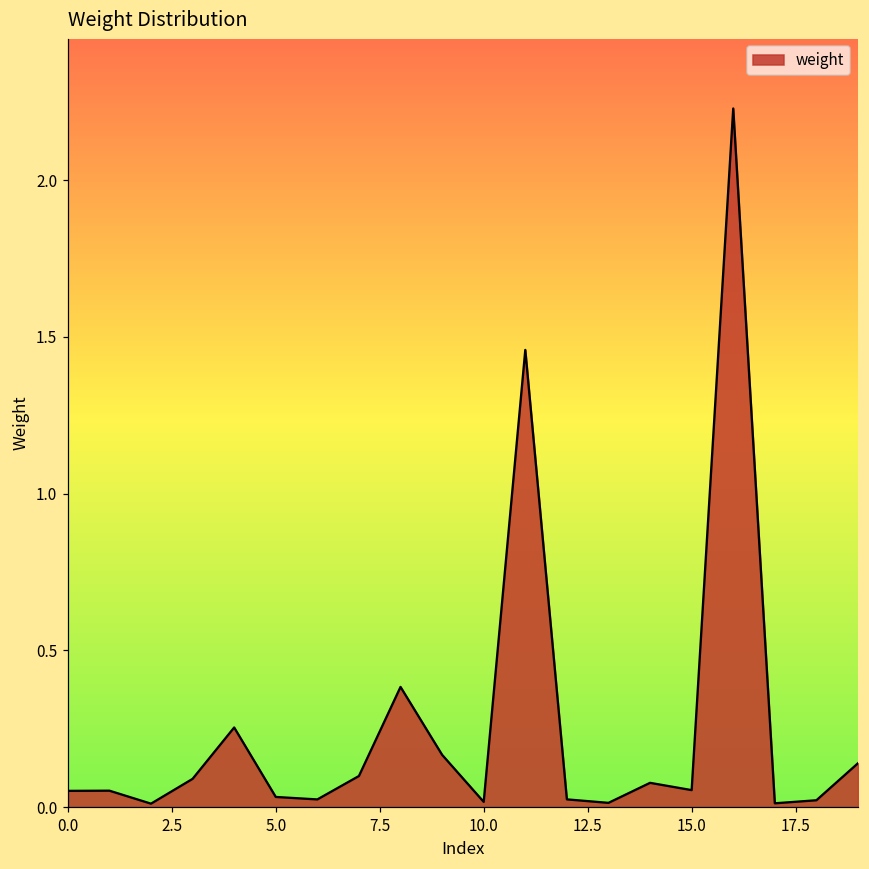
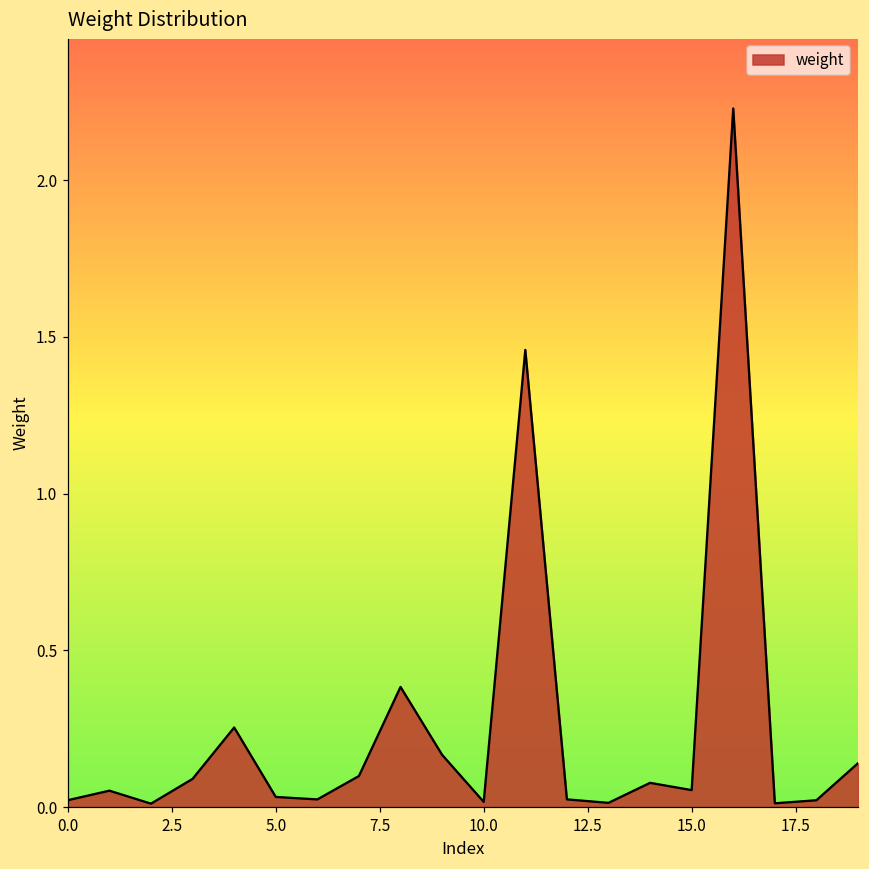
0.0: 0.05 -> 0.02
